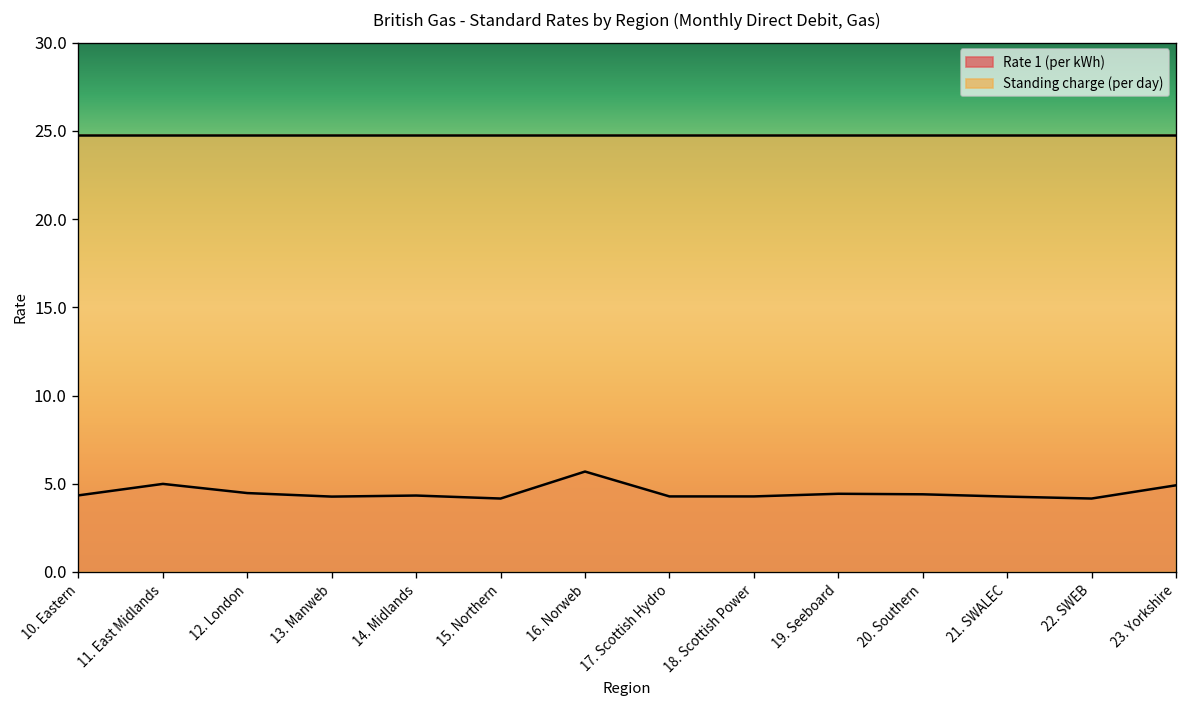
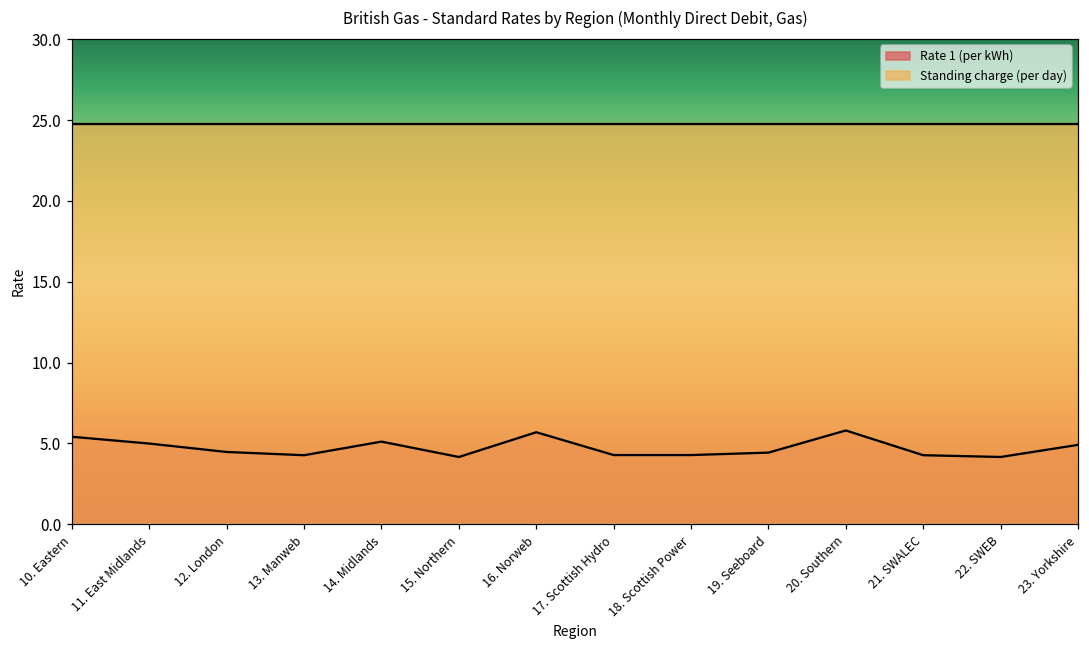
Rate 1 (per kWh), 10. Eastern: 4.3 -> 5.4
Rate 1 (per kWh), 14. Midlands: 4.3 -> 5.1
Rate 1 (per kWh), 20. Southern: 4.4 -> 5.8
